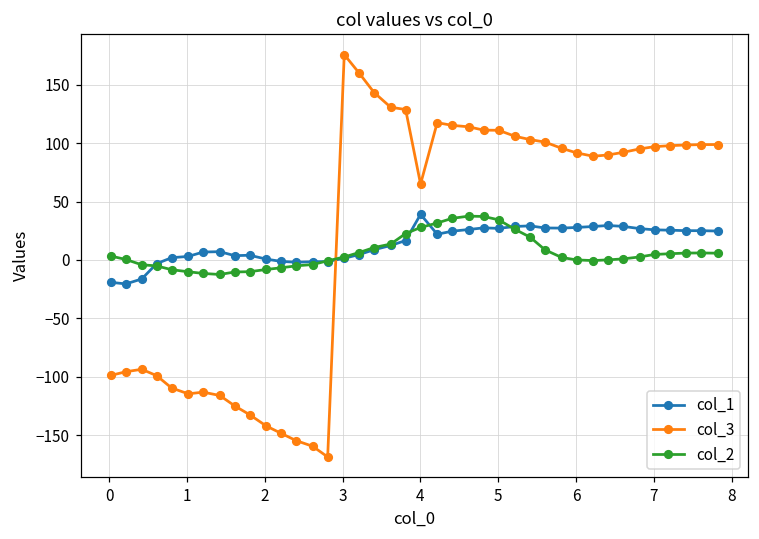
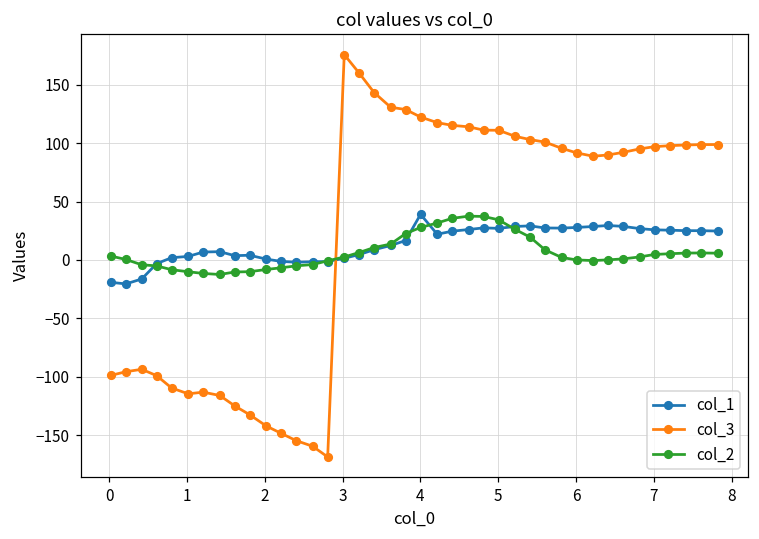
col_3, 4: 65 -> 122
